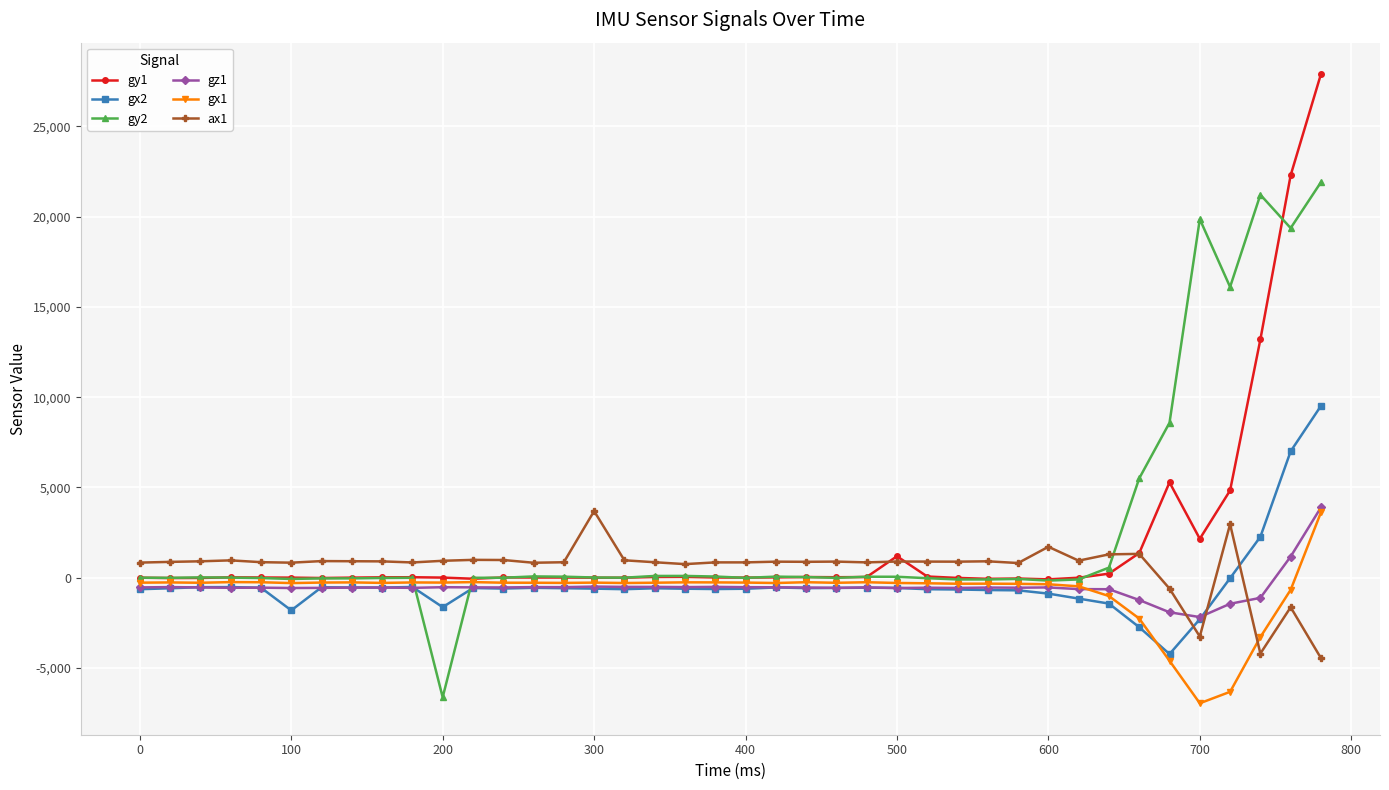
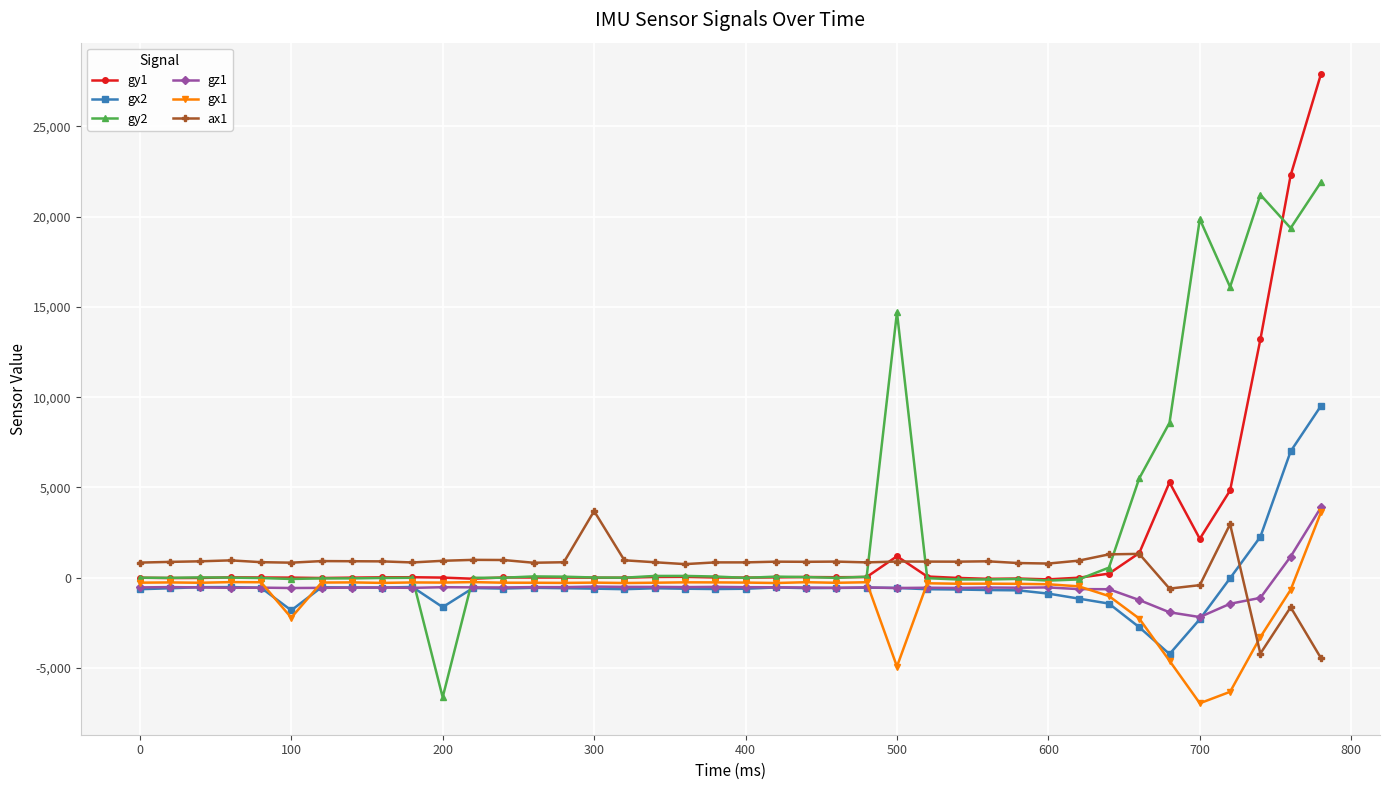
gx1, 100: -300 -> -2,200
gy2, 500: 100 -> 14,700
gx1, 500: -300 -> -4,900
ax1, 600: 1,700 -> 800
ax1, 700: -3,300 -> -400
